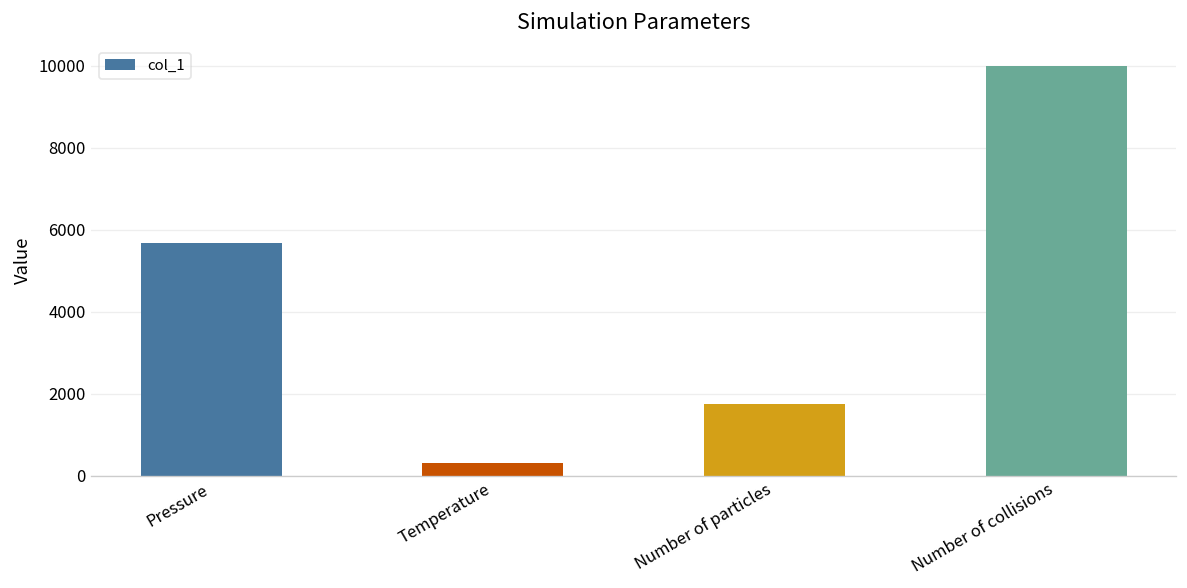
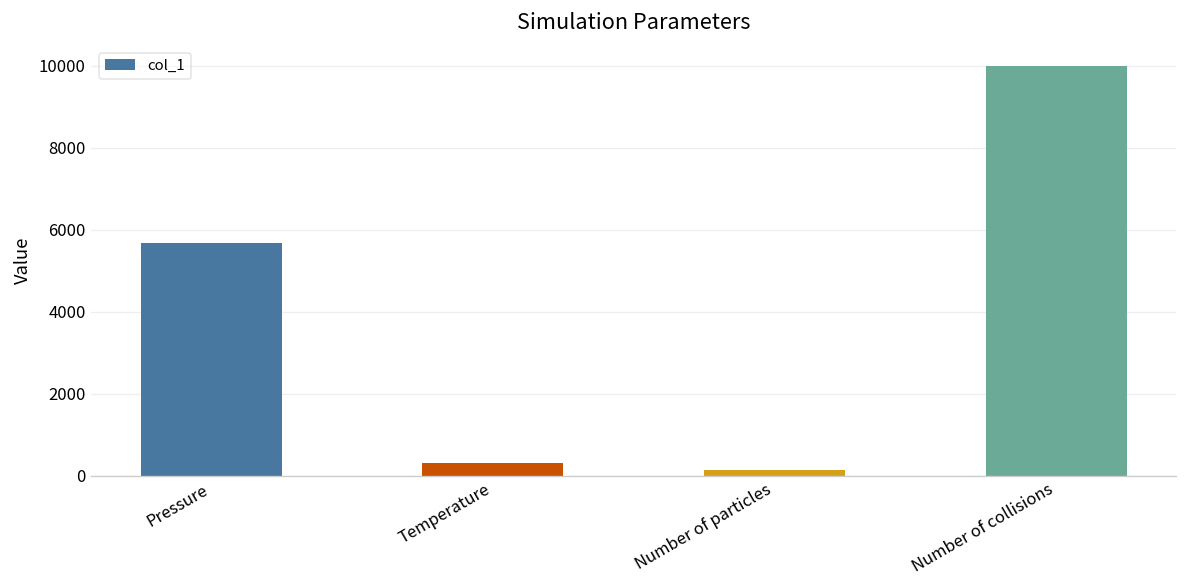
Number of particles: 1800 -> 200
